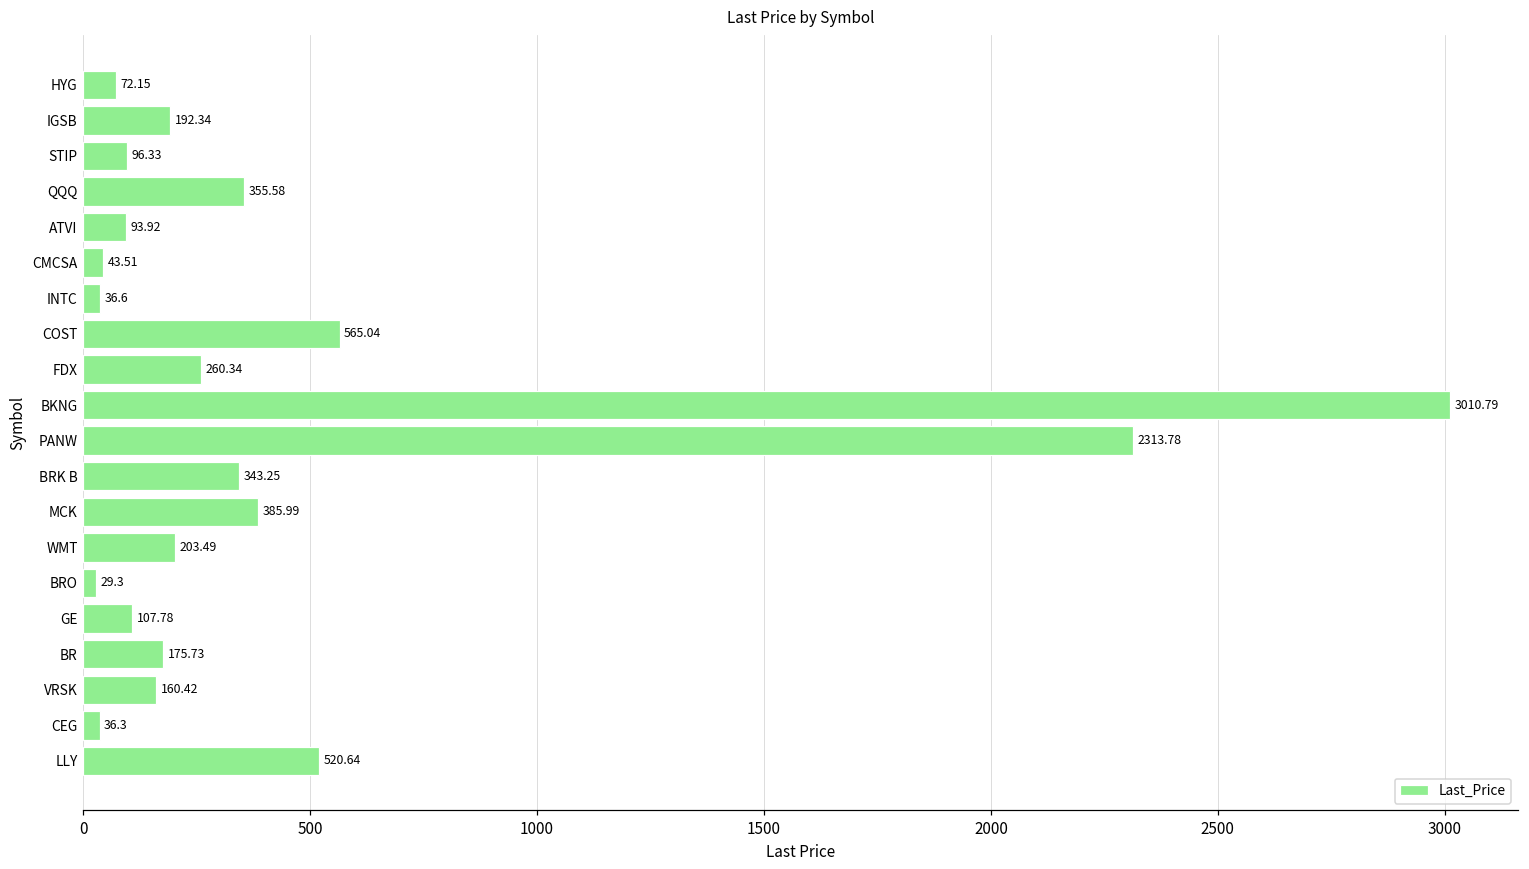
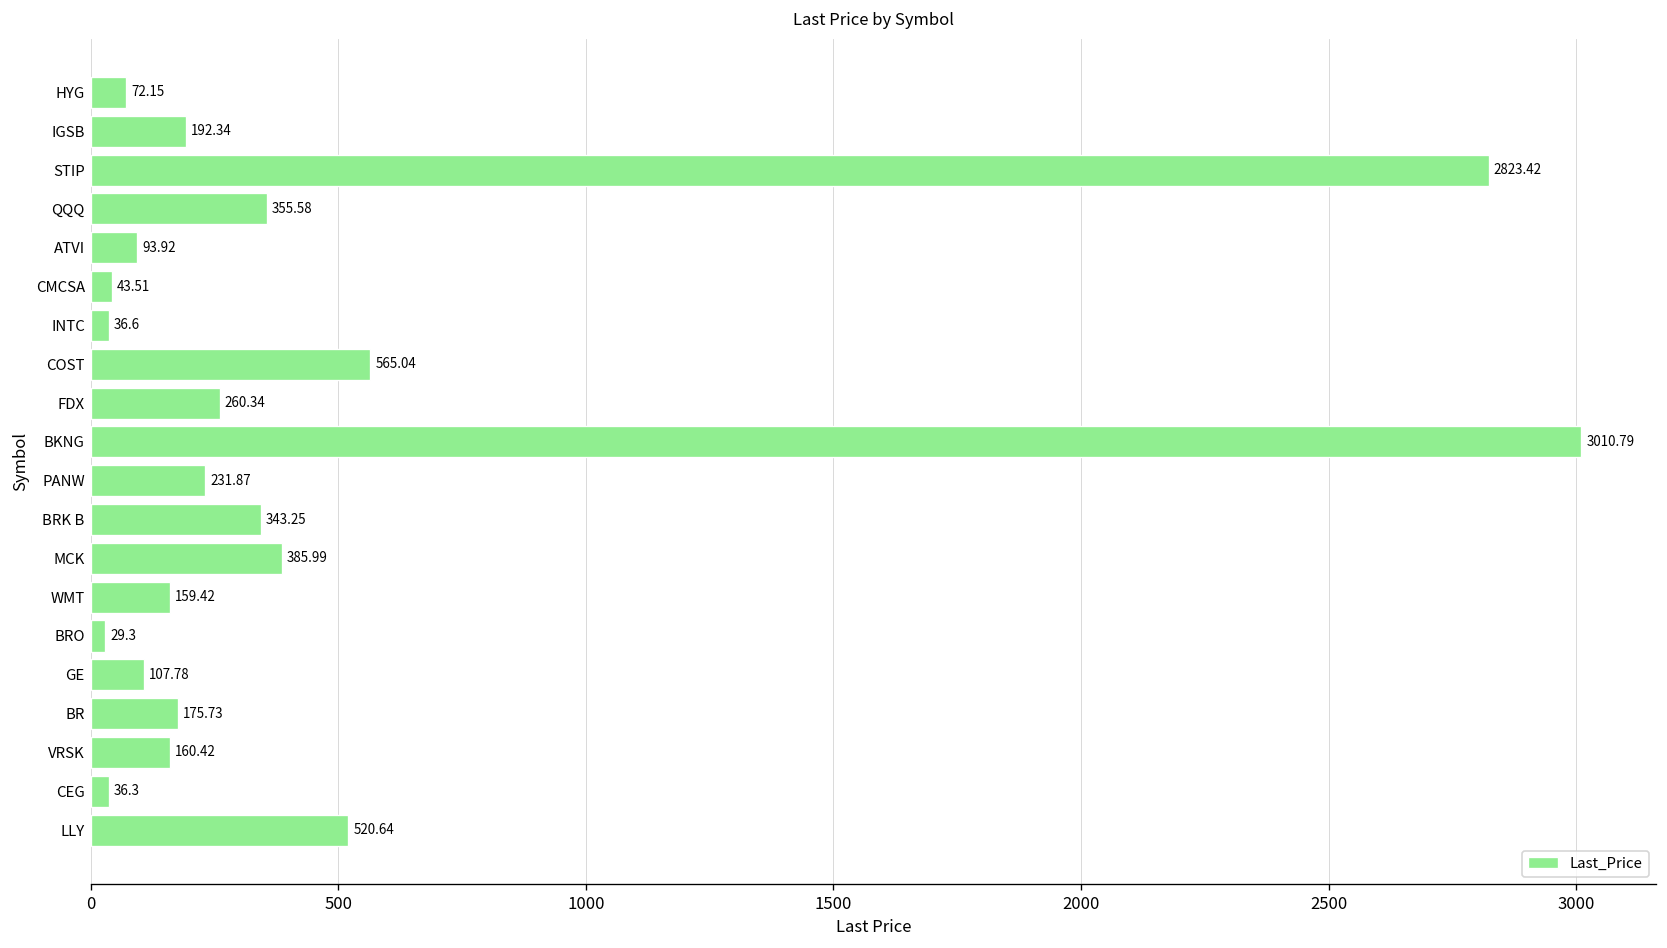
STIP: 96.33 -> 2823.42
PANW: 2313.78 -> 231.87
WMT: 203.49 -> 159.42
